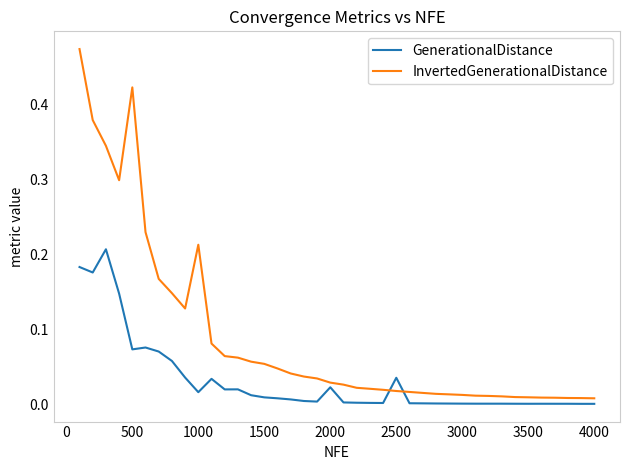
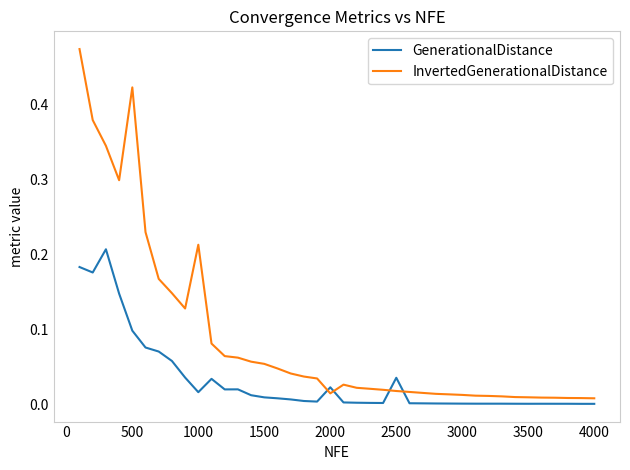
GenerationalDistance, 500: 0.07 -> 0.10
InvertedGenerationalDistance, 2000: 0.03 -> 0.01
